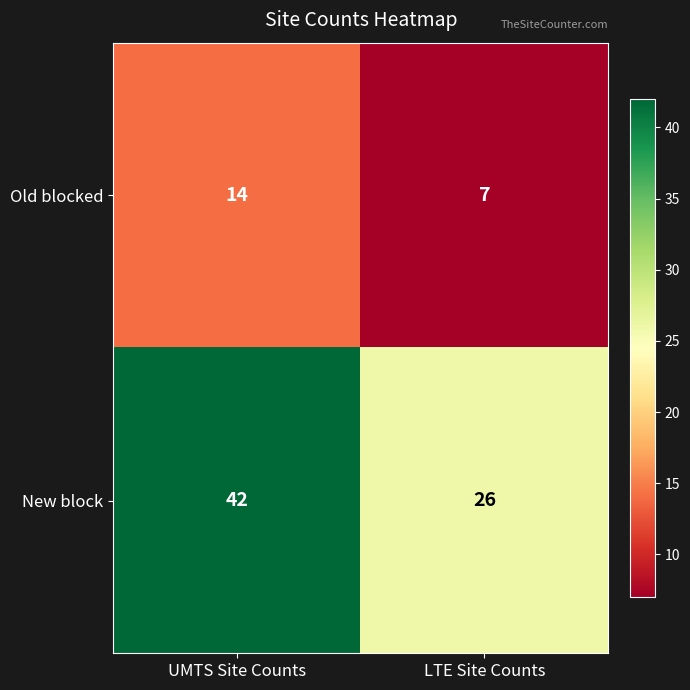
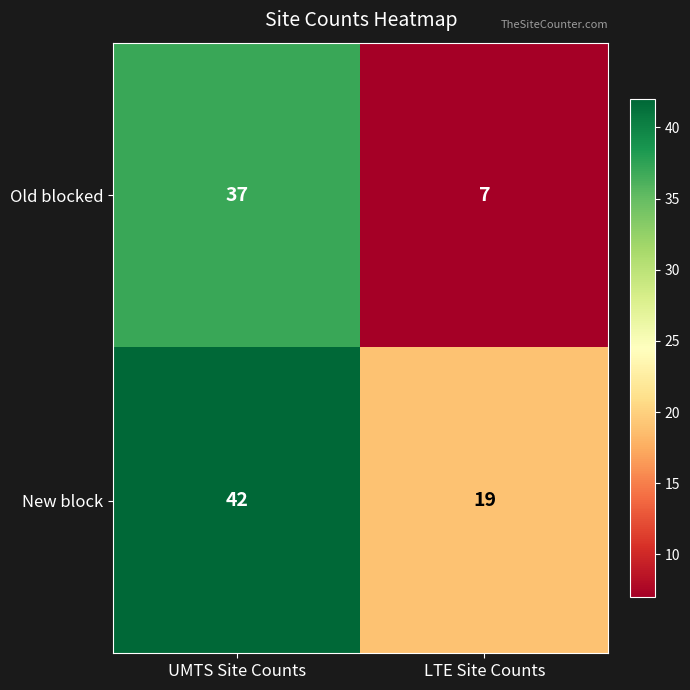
Old blocked, UMTS Site Counts: 14 -> 37
New block, LTE Site Counts: 26 -> 19
